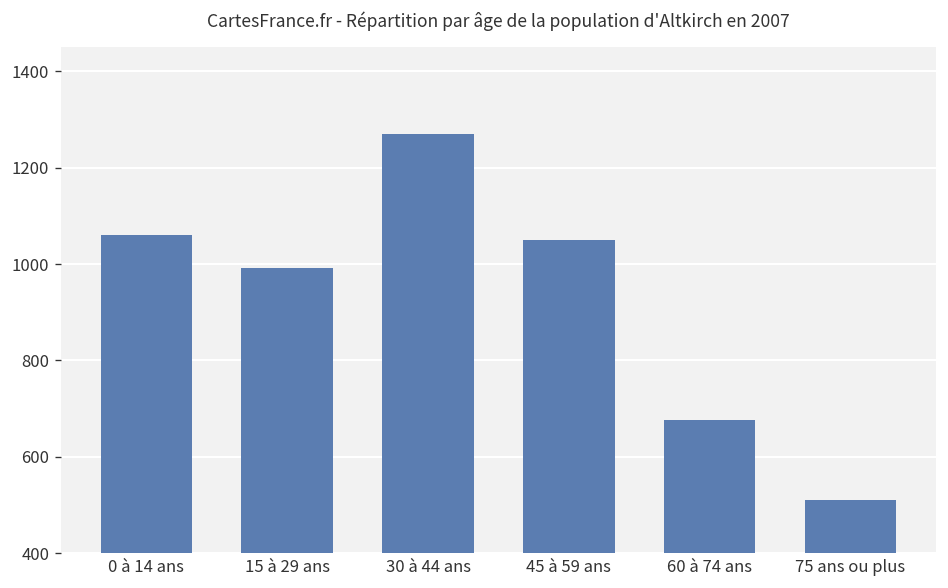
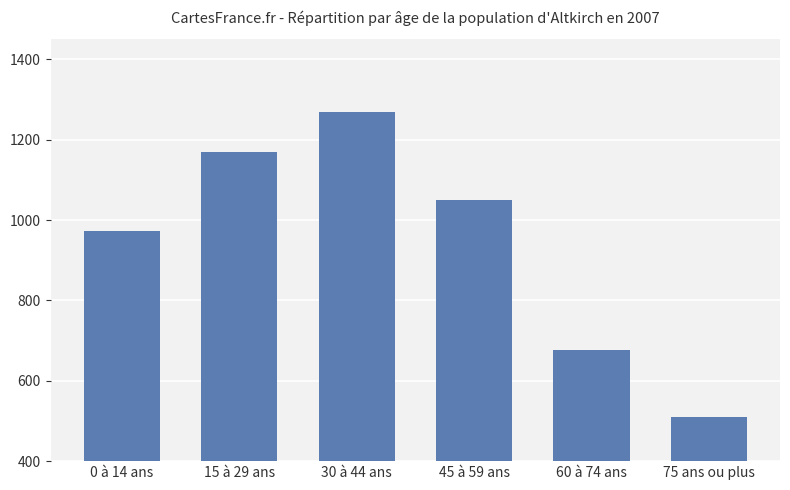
0 à 14 ans: 1060 -> 970
15 à 29 ans: 990 -> 1170
